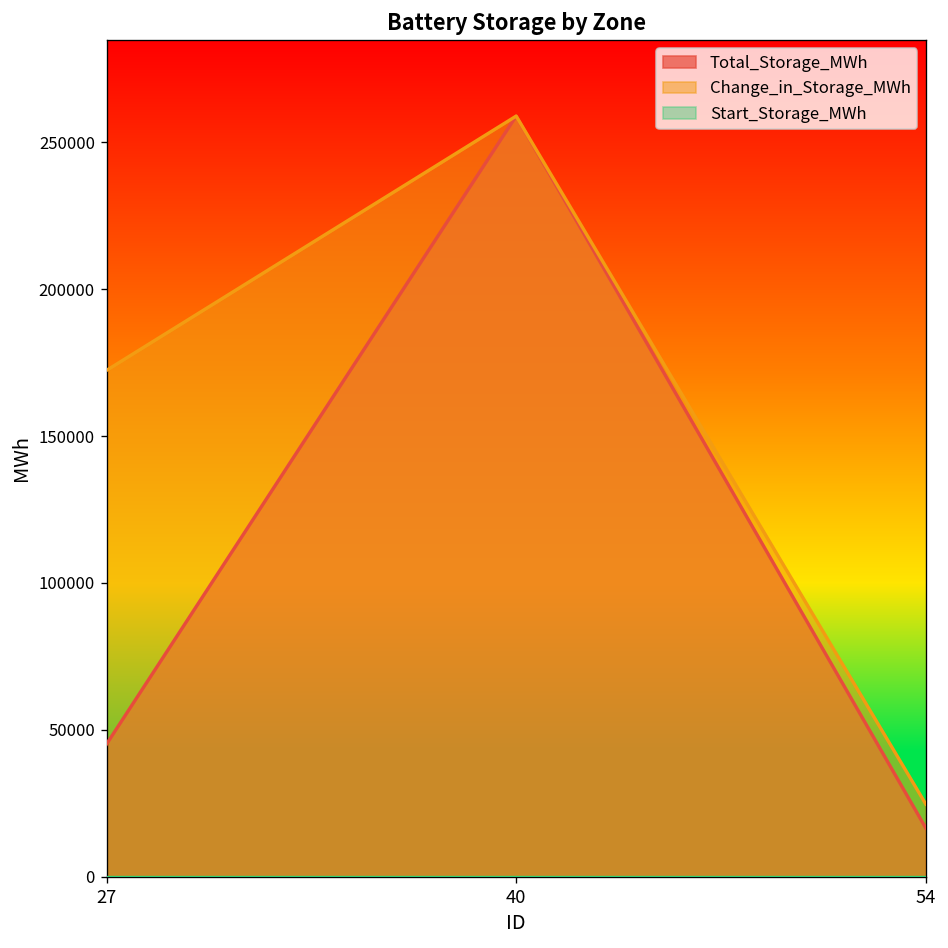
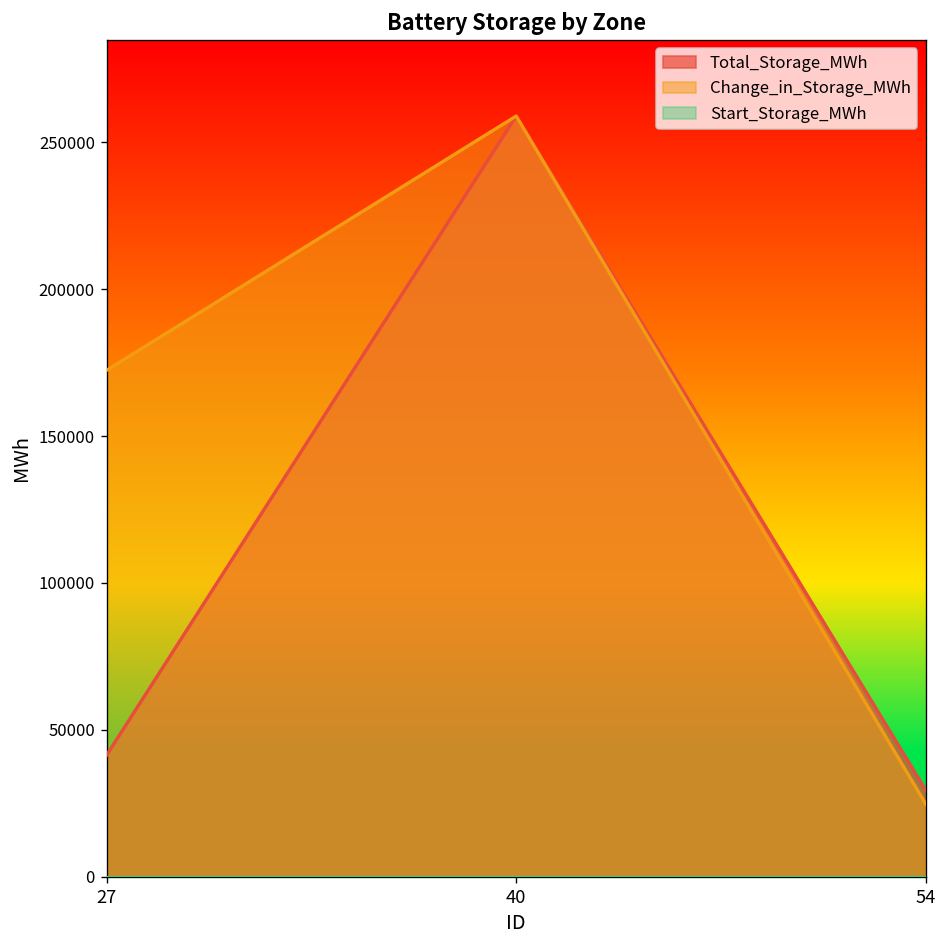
Total_Storage_MWh, 27: 45000 -> 41000
Total_Storage_MWh, 54: 17000 -> 29000
